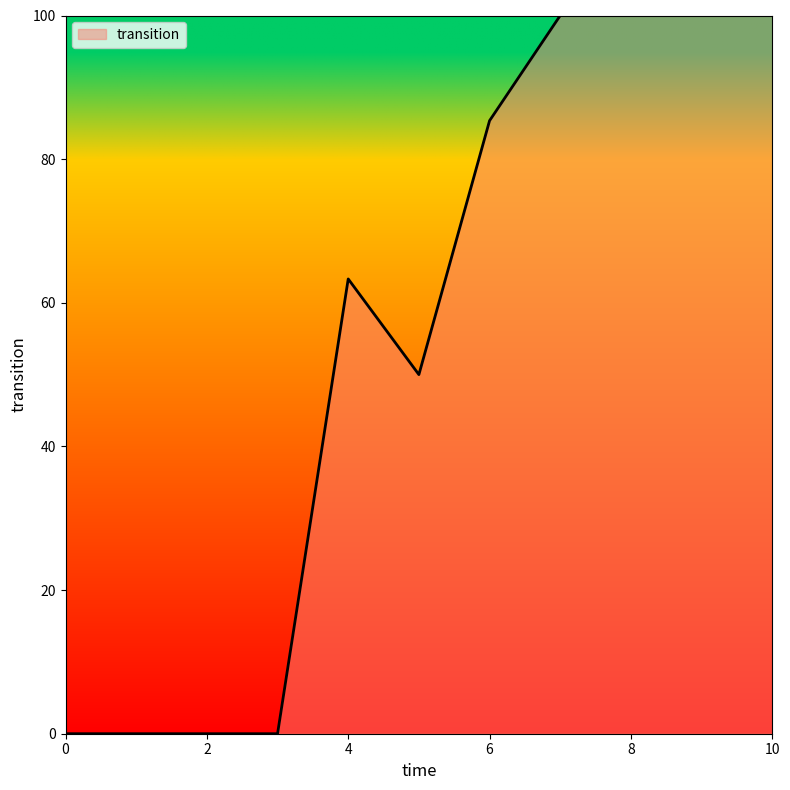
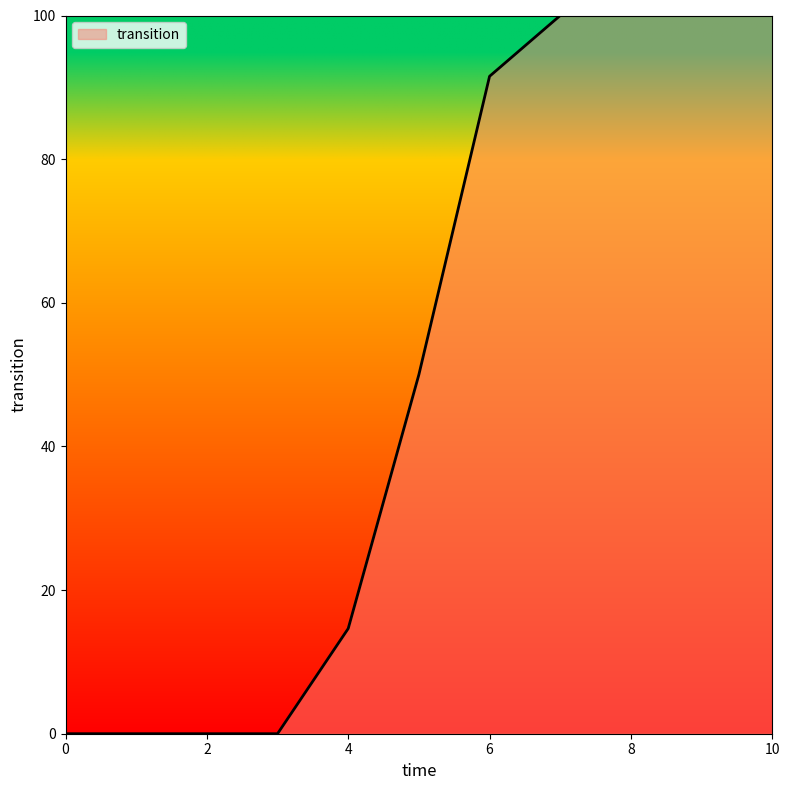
4: 63 -> 15
6: 85 -> 92
